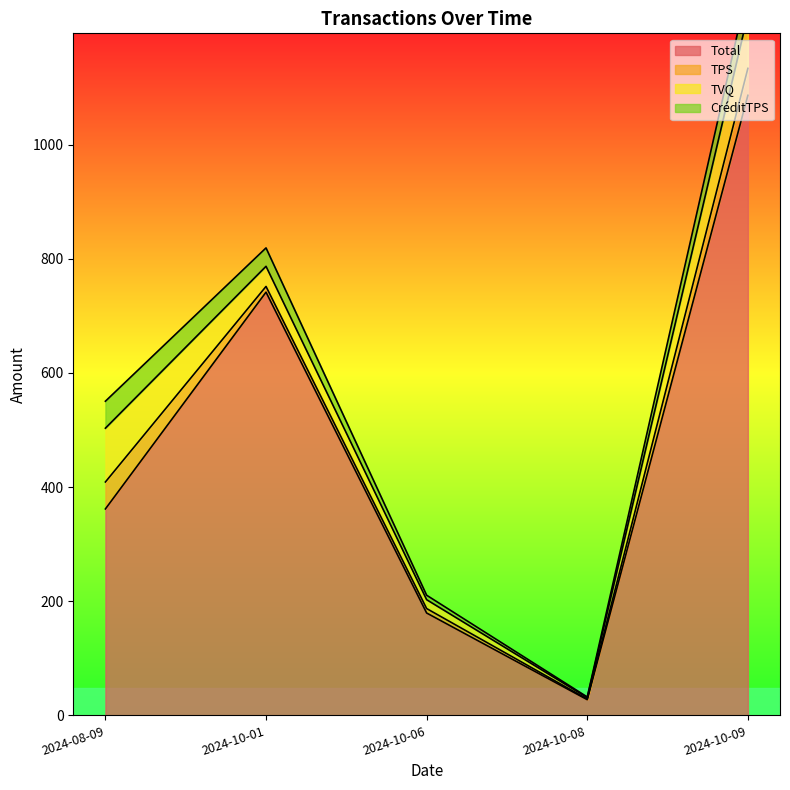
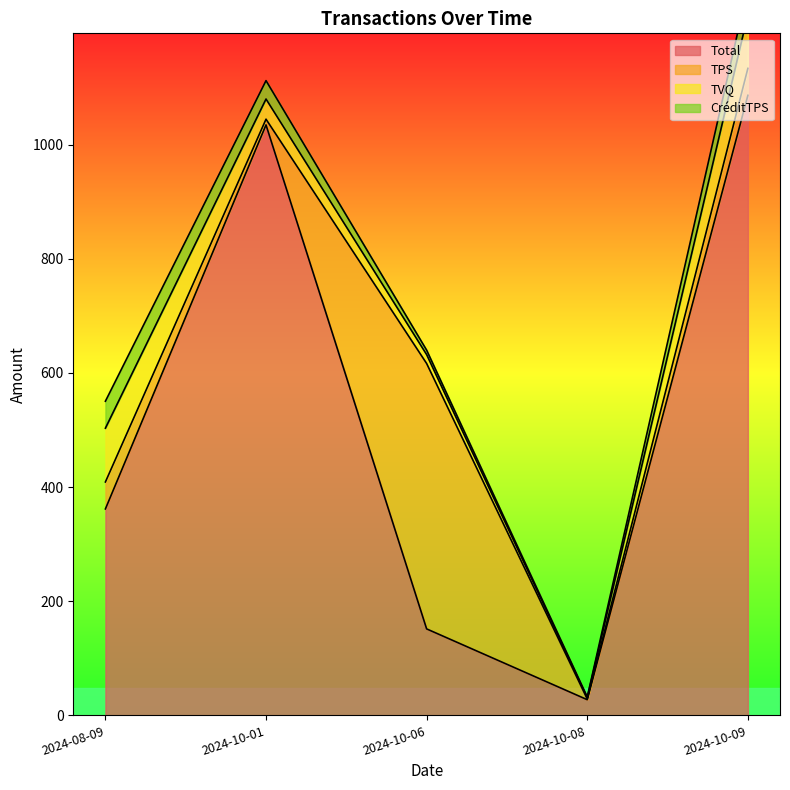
Total, 2024-10-01: 740 -> 1030
Total, 2024-10-06: 180 -> 150
TPS, 2024-10-06: 10 -> 470
